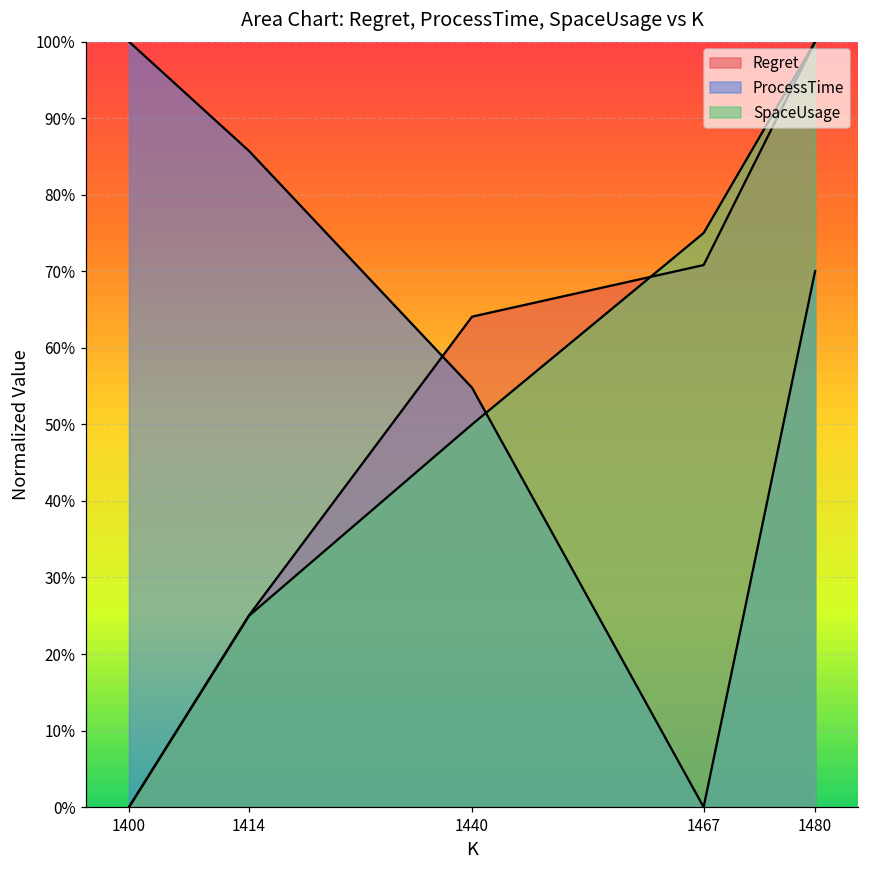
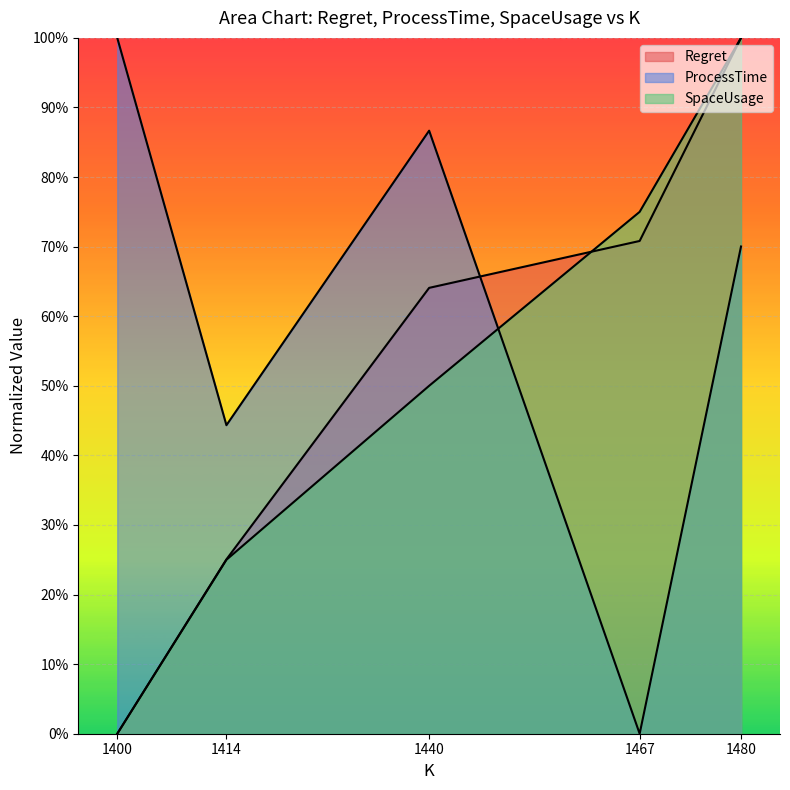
ProcessTime, 1414: 86% -> 44%
ProcessTime, 1440: 55% -> 87%
